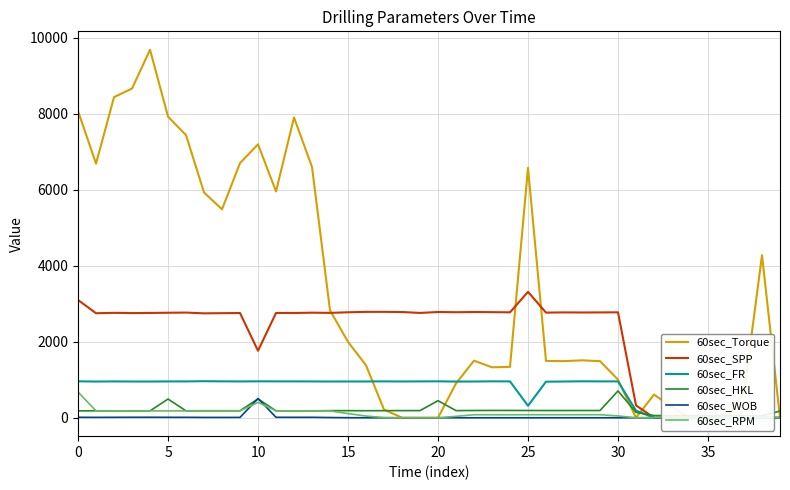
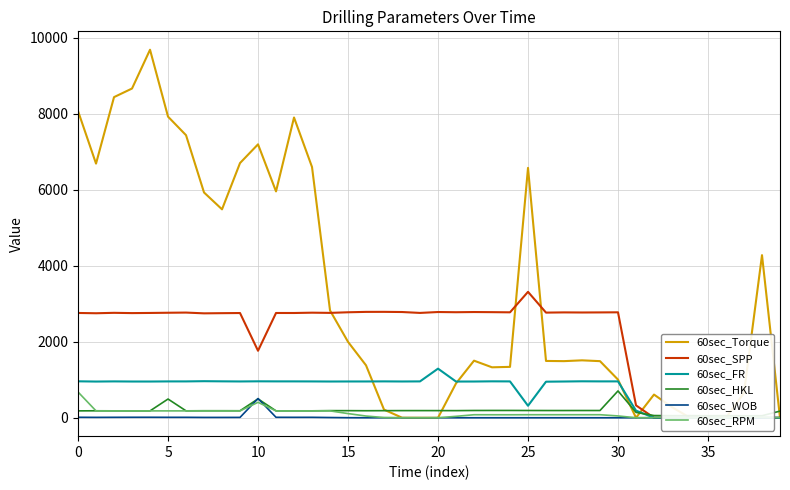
60sec_SPP, 0: 3100 -> 2800
60sec_FR, 20: 1000 -> 1300
60sec_HKL, 20: 400 -> 200
